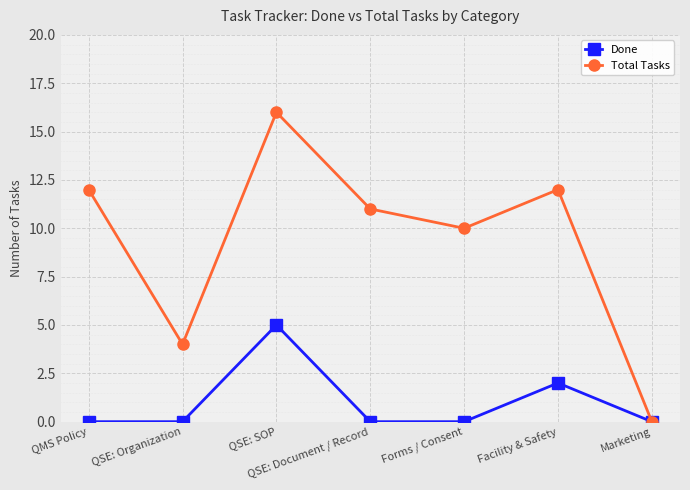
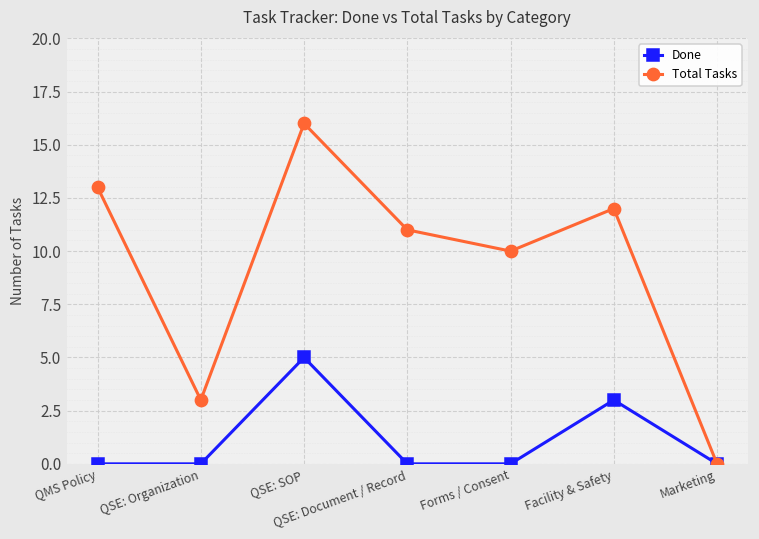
Total Tasks, QMS Policy: 12 -> 13
Total Tasks, QSE: Organization: 4 -> 3
Done, Facility & Safety: 2 -> 3
